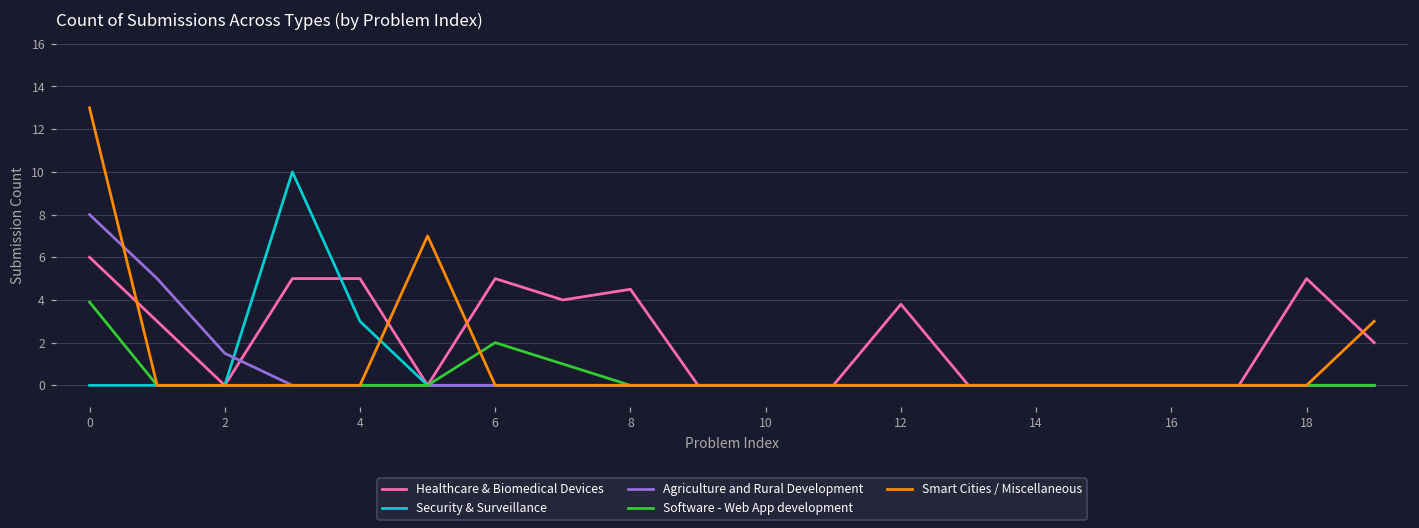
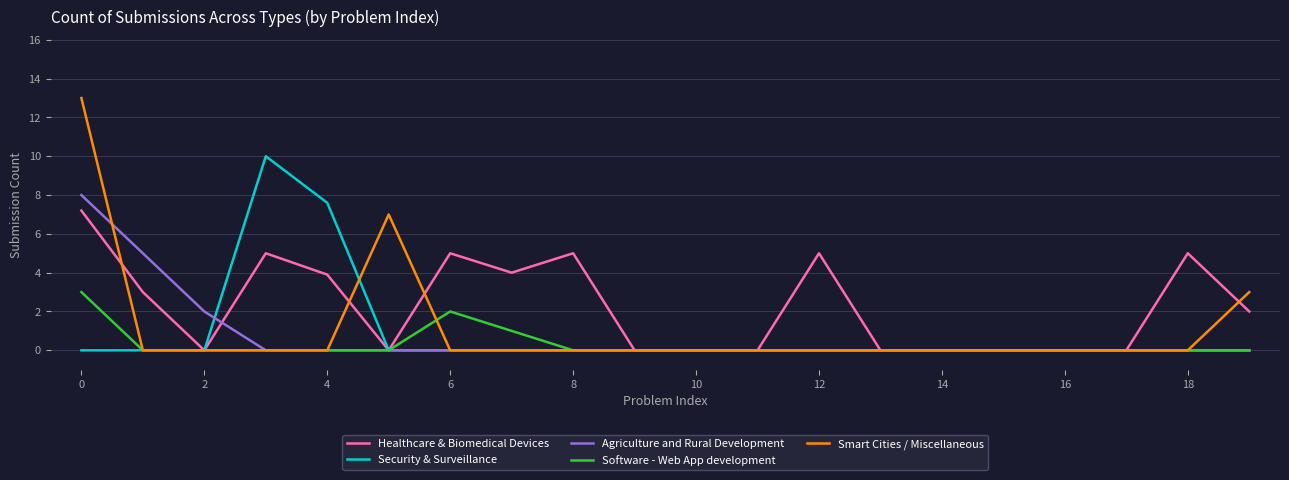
Healthcare & Biomedical Devices, 0: 6.0 -> 7.2
Software - Web App development, 0: 3.9 -> 3.0
Agriculture and Rural Development, 2: 1.5 -> 2.0
Healthcare & Biomedical Devices, 4: 5.0 -> 3.9
Security & Surveillance, 4: 3.0 -> 7.6
Healthcare & Biomedical Devices, 8: 4.5 -> 5.0
Healthcare & Biomedical Devices, 12: 3.8 -> 5.0
